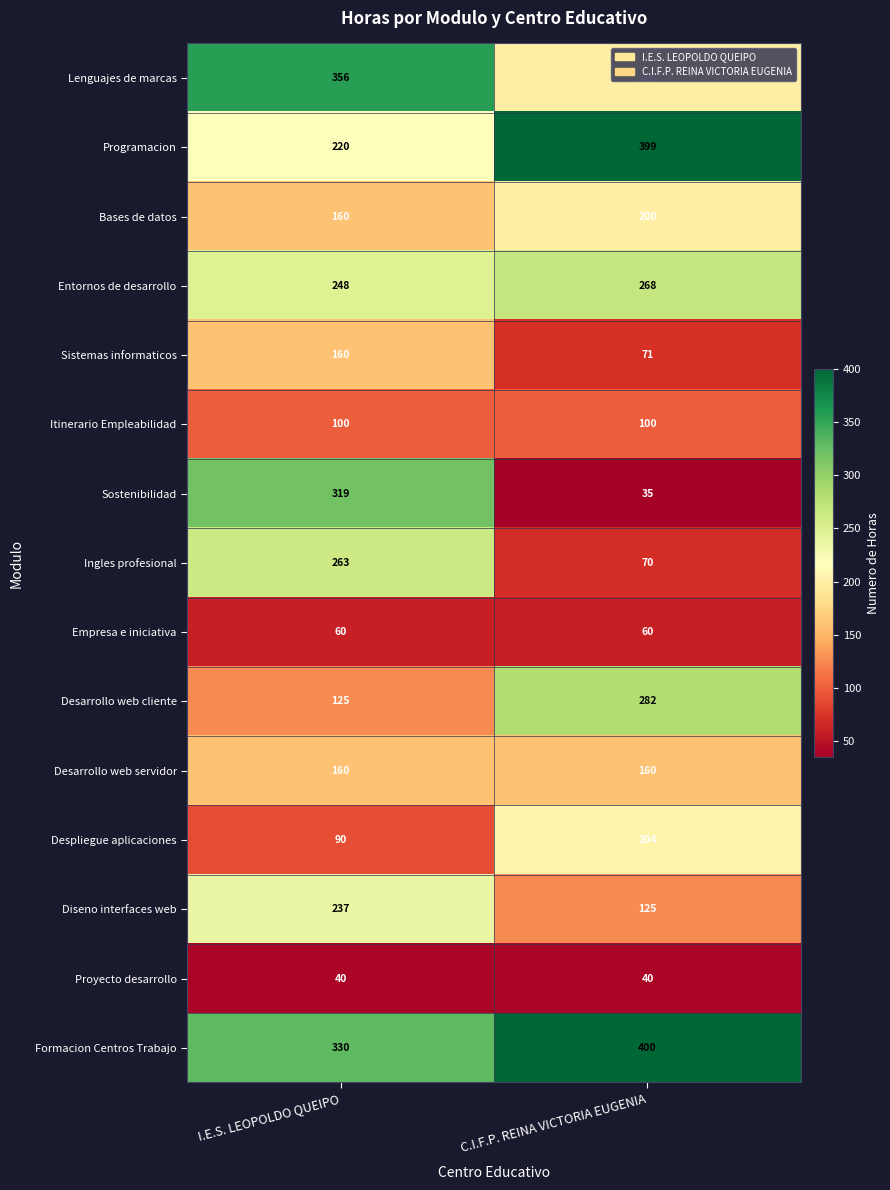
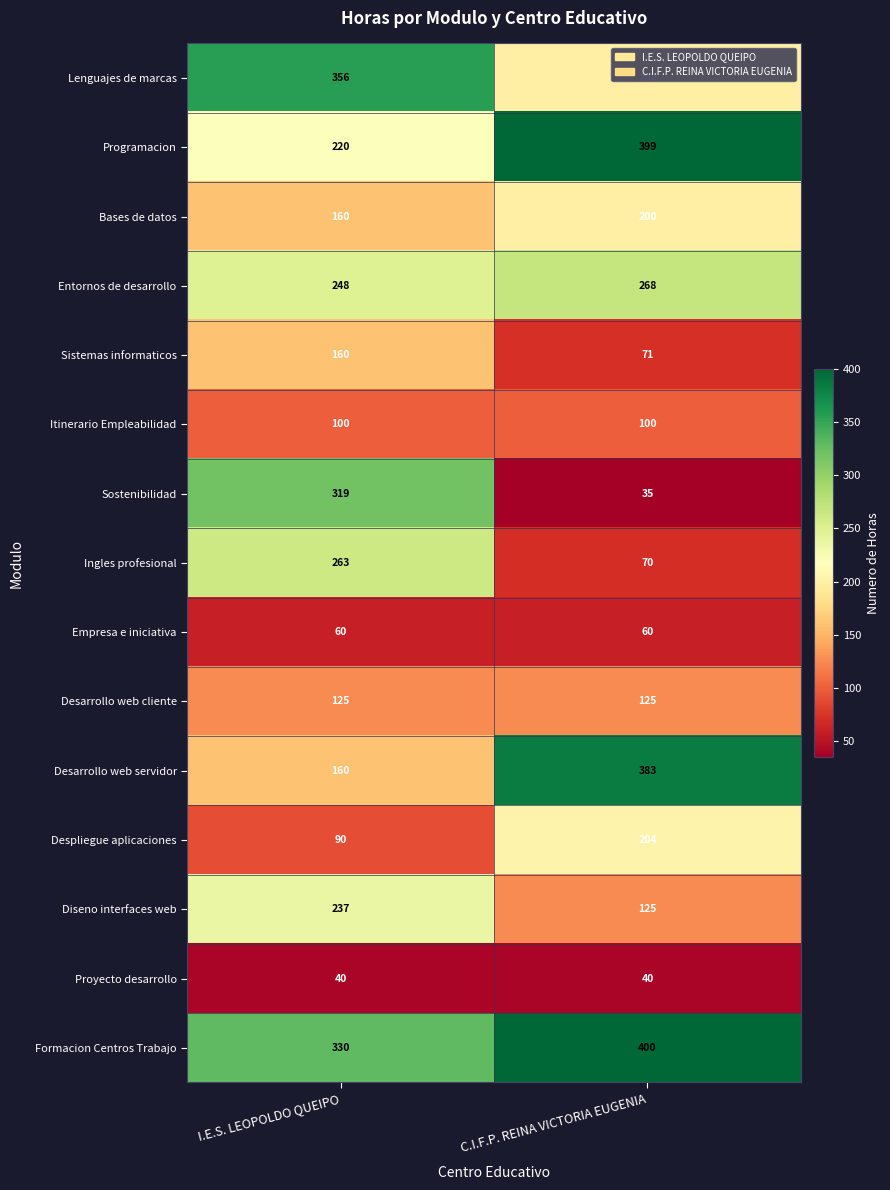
Desarrollo web cliente, C.I.F.P. REINA VICTORIA EUGENIA: 282 -> 125
Desarrollo web servidor, C.I.F.P. REINA VICTORIA EUGENIA: 160 -> 383
